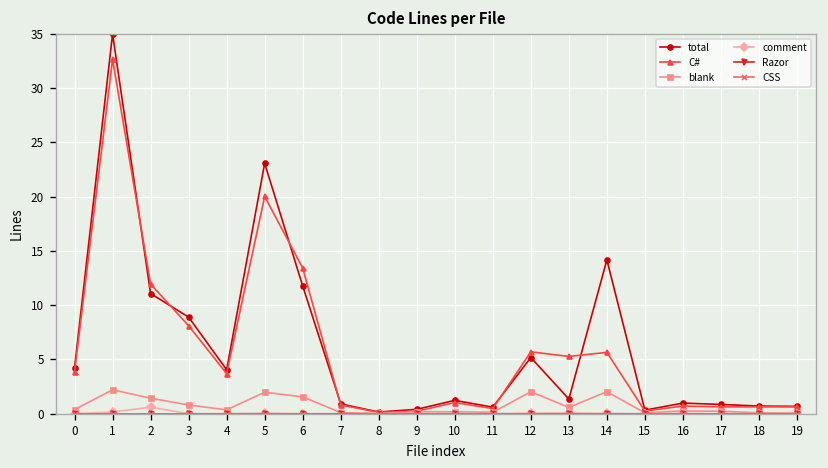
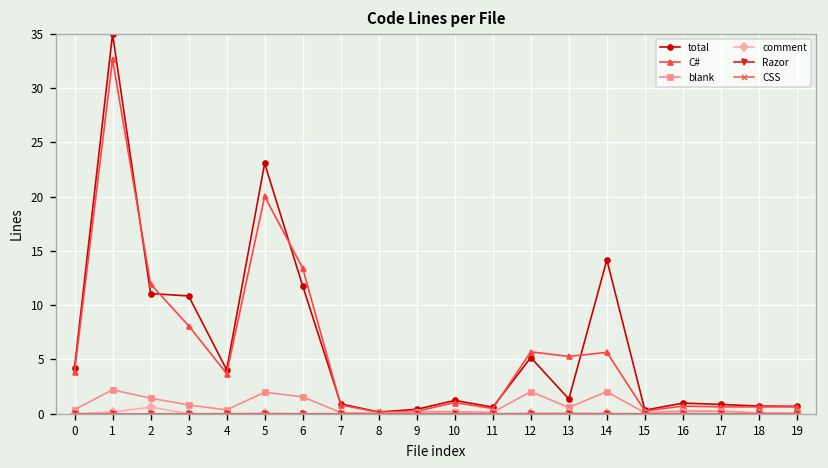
total, 3: 9 -> 11
